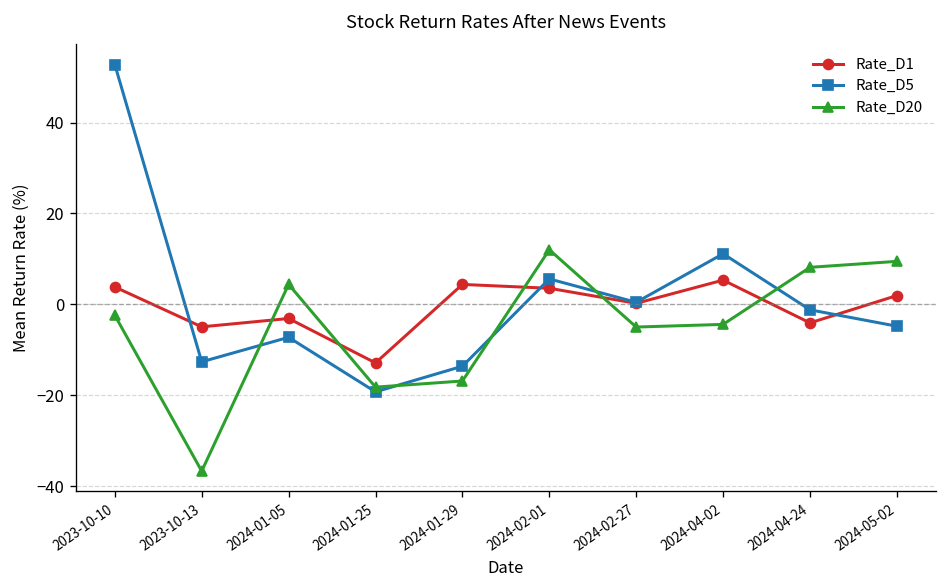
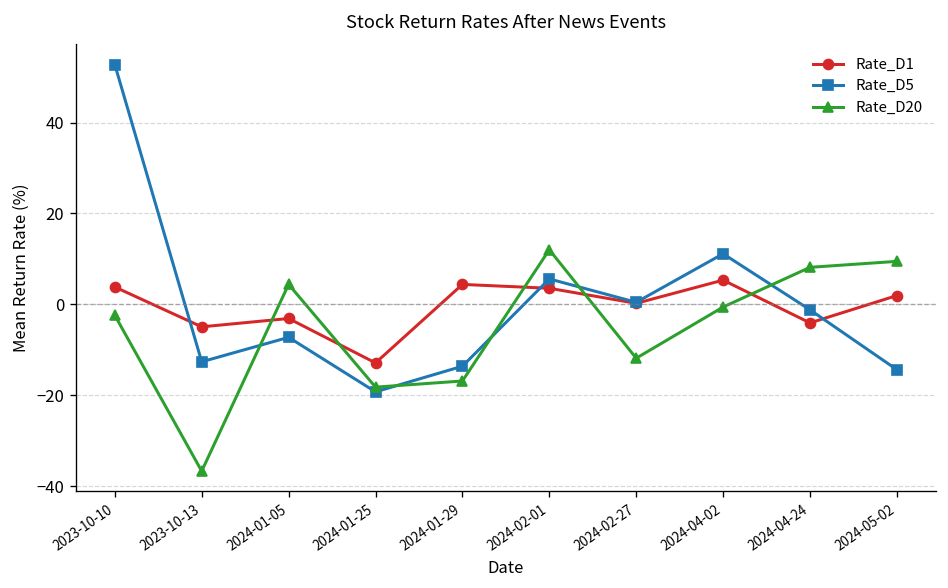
Rate_D20, 2024-02-27: -5 -> -12
Rate_D20, 2024-04-02: -4 -> -1
Rate_D5, 2024-05-02: -5 -> -14
